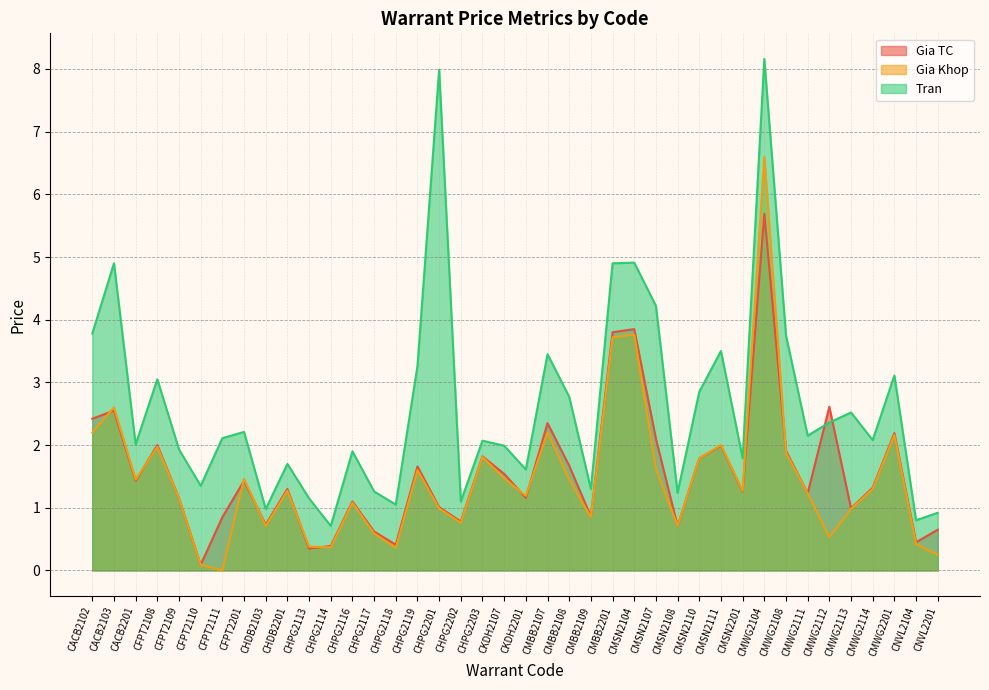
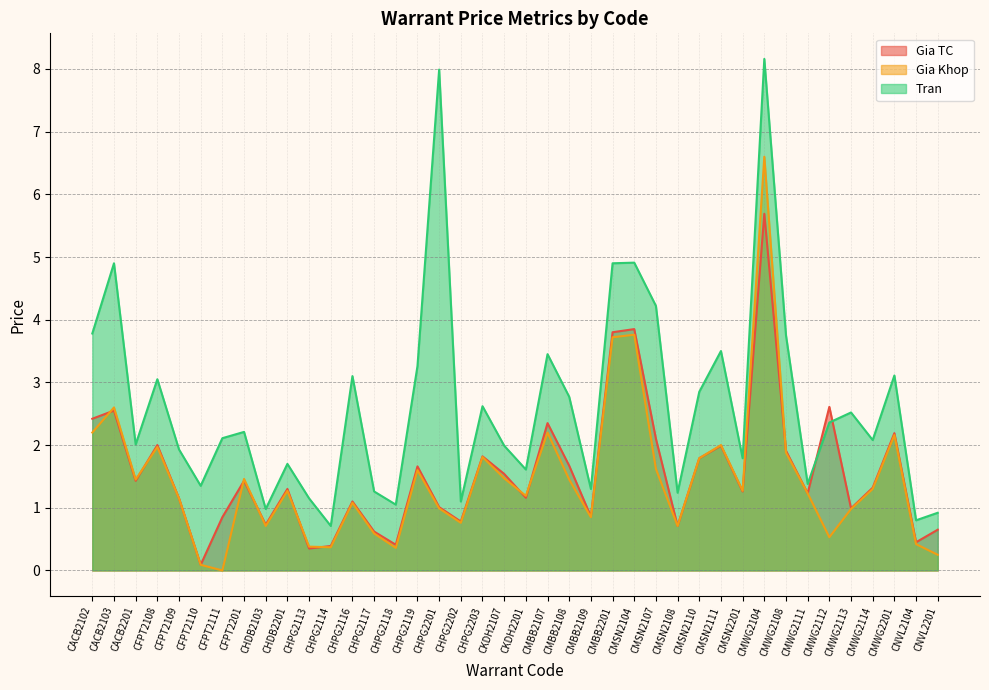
Tran, CHPG2116: 1.9 -> 3.1
Tran, CHPG2203: 2.1 -> 2.6
Tran, CMWG2111: 2.2 -> 1.4
